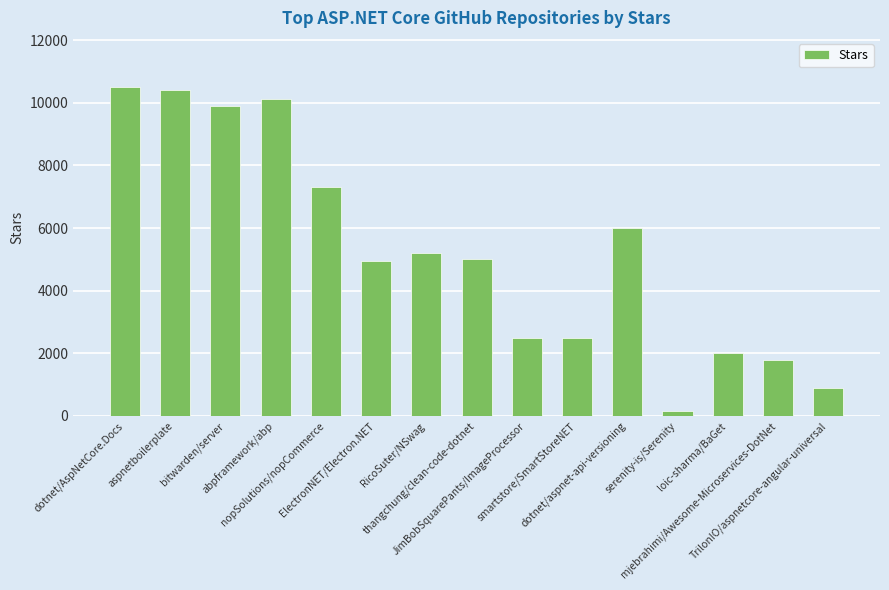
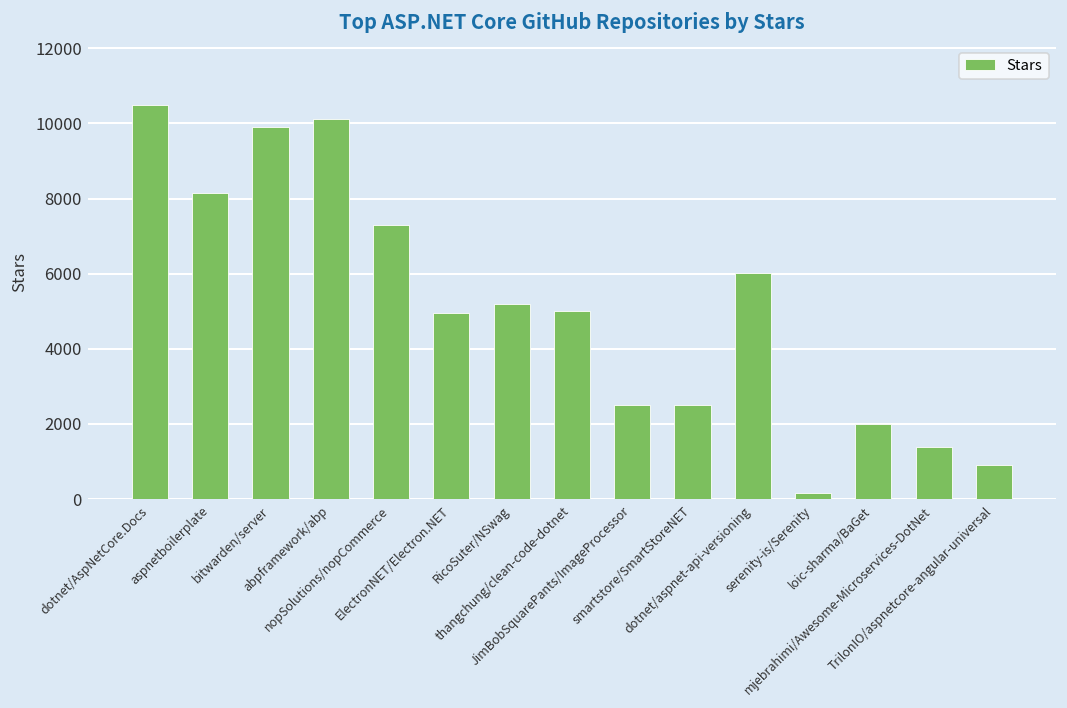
aspnetboilerplate: 10400 -> 8100
mjebrahimi/Awesome-Microservices-DotNet: 1800 -> 1400
